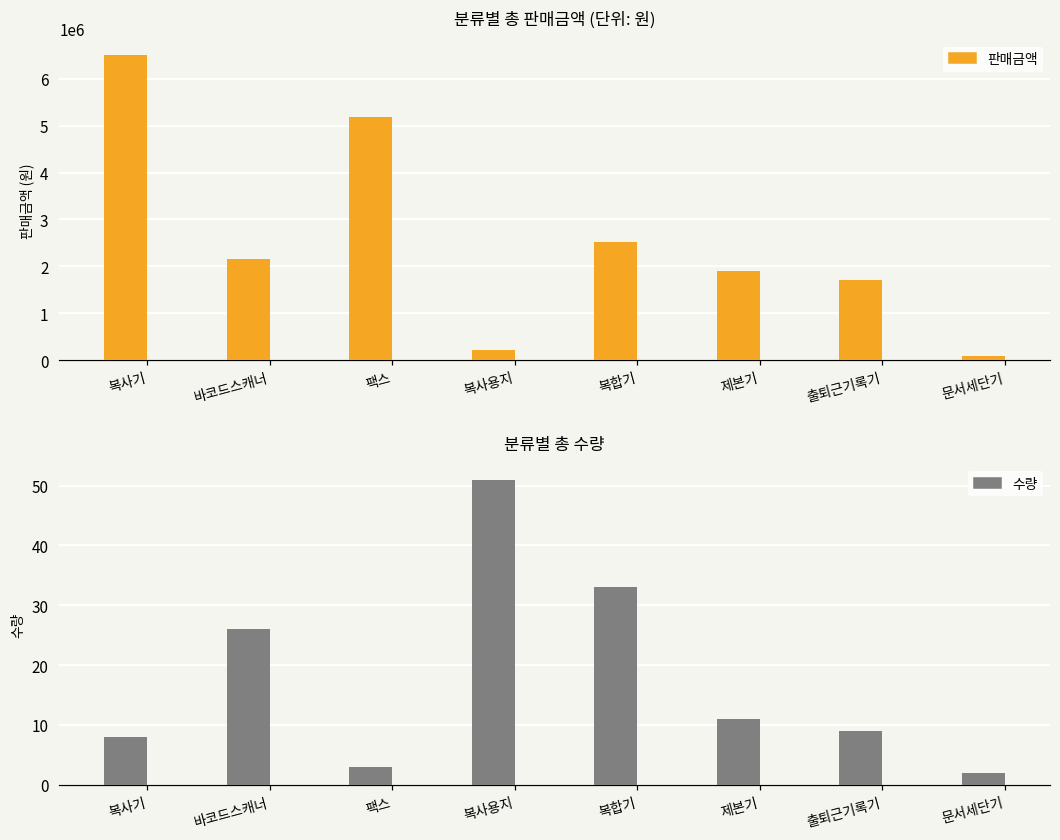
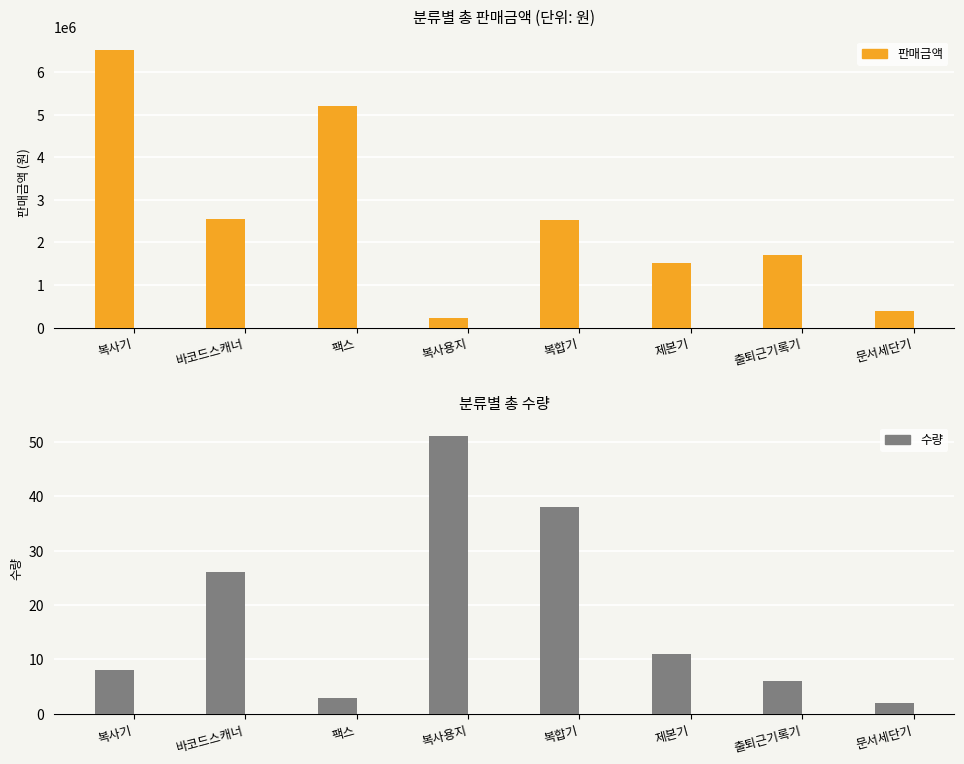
분류별 총 판매금액 (단위: 원), 바코드스캐너: 2200000 -> 2500000
분류별 총 판매금액 (단위: 원), 제본기: 1900000 -> 1500000
분류별 총 판매금액 (단위: 원), 문서세단기: 100000 -> 400000
분류별 총 수량, 복합기: 33 -> 38
분류별 총 수량, 출퇴근기록기: 9 -> 6
